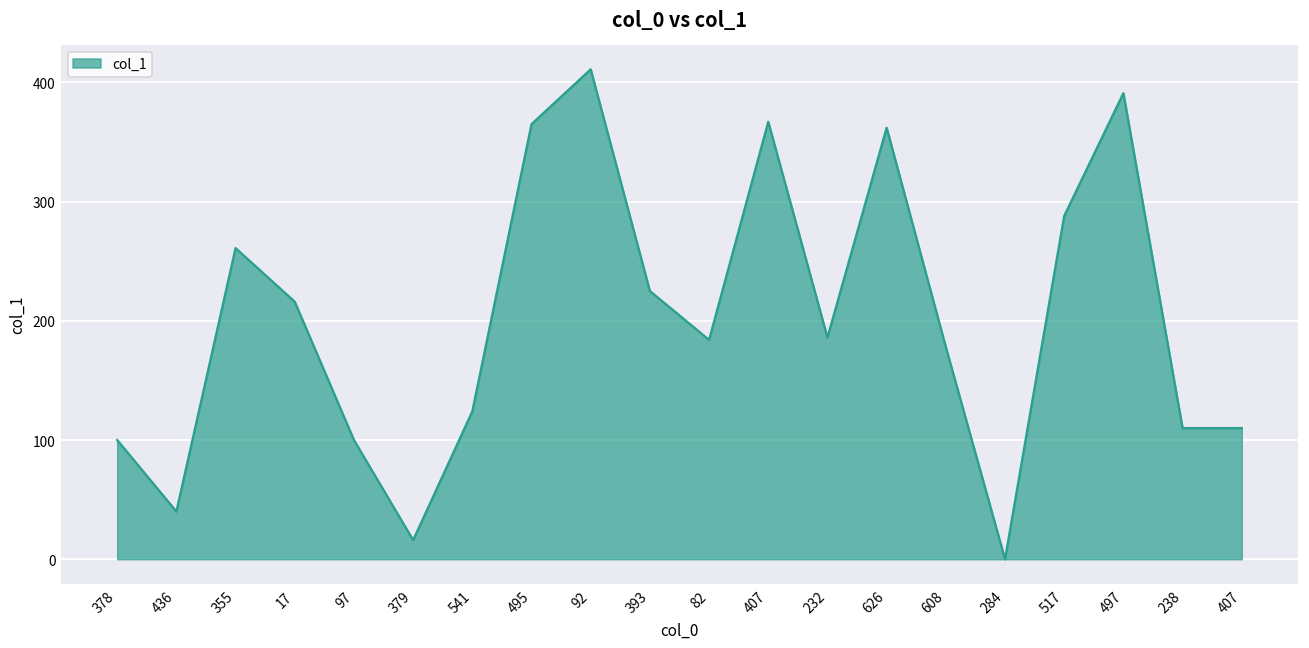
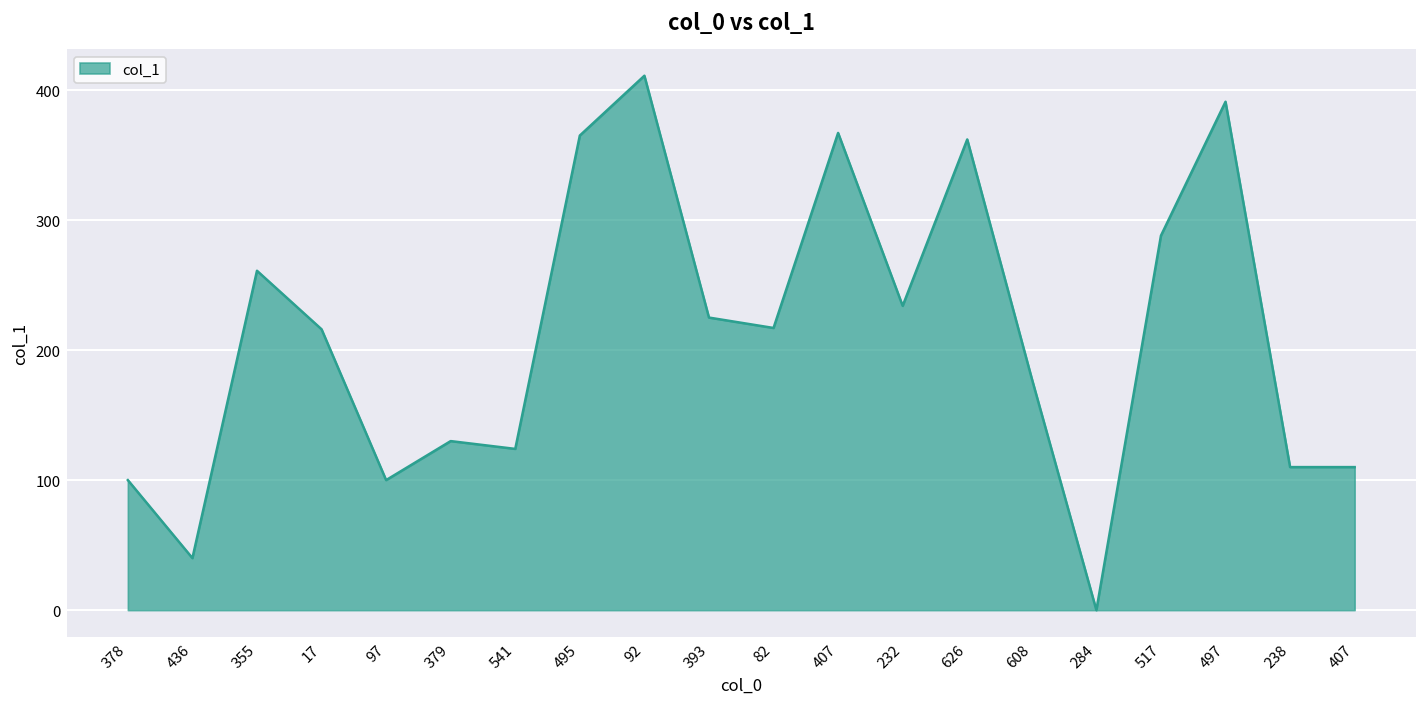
379: 16 -> 130
82: 184 -> 217
232: 186 -> 234
